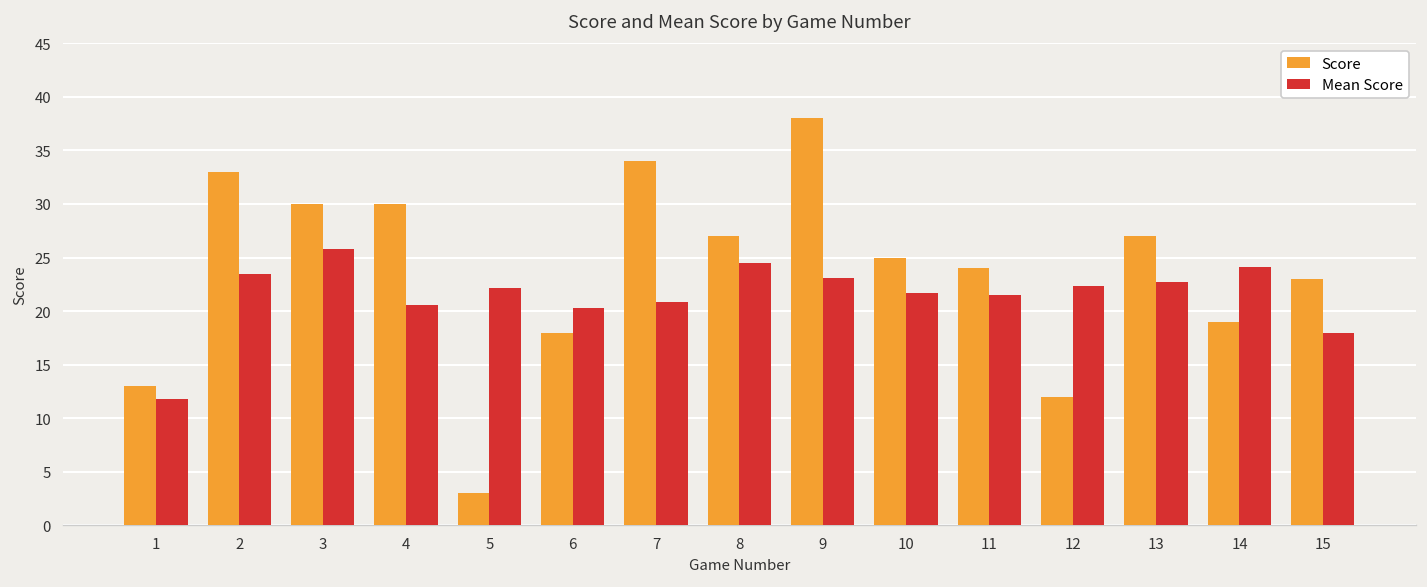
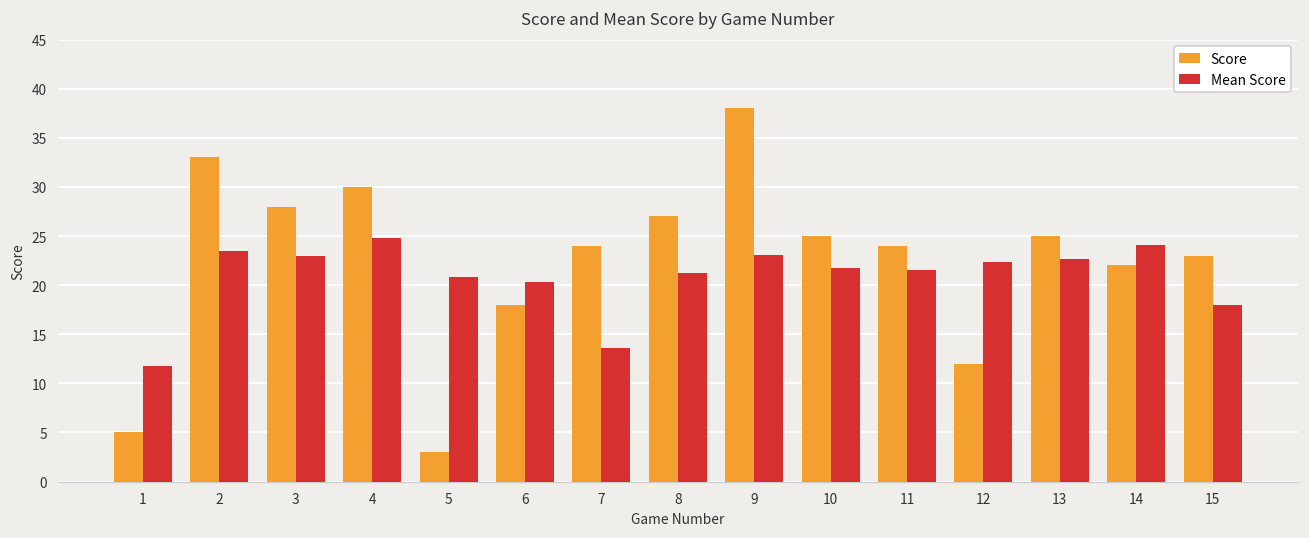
Score, 1: 13 -> 5
Score, 3: 30 -> 28
Mean Score, 3: 26 -> 23
Mean Score, 4: 21 -> 25
Mean Score, 5: 22 -> 21
Score, 7: 34 -> 24
Mean Score, 7: 21 -> 14
Mean Score, 8: 25 -> 21
Score, 13: 27 -> 25
Score, 14: 19 -> 22
